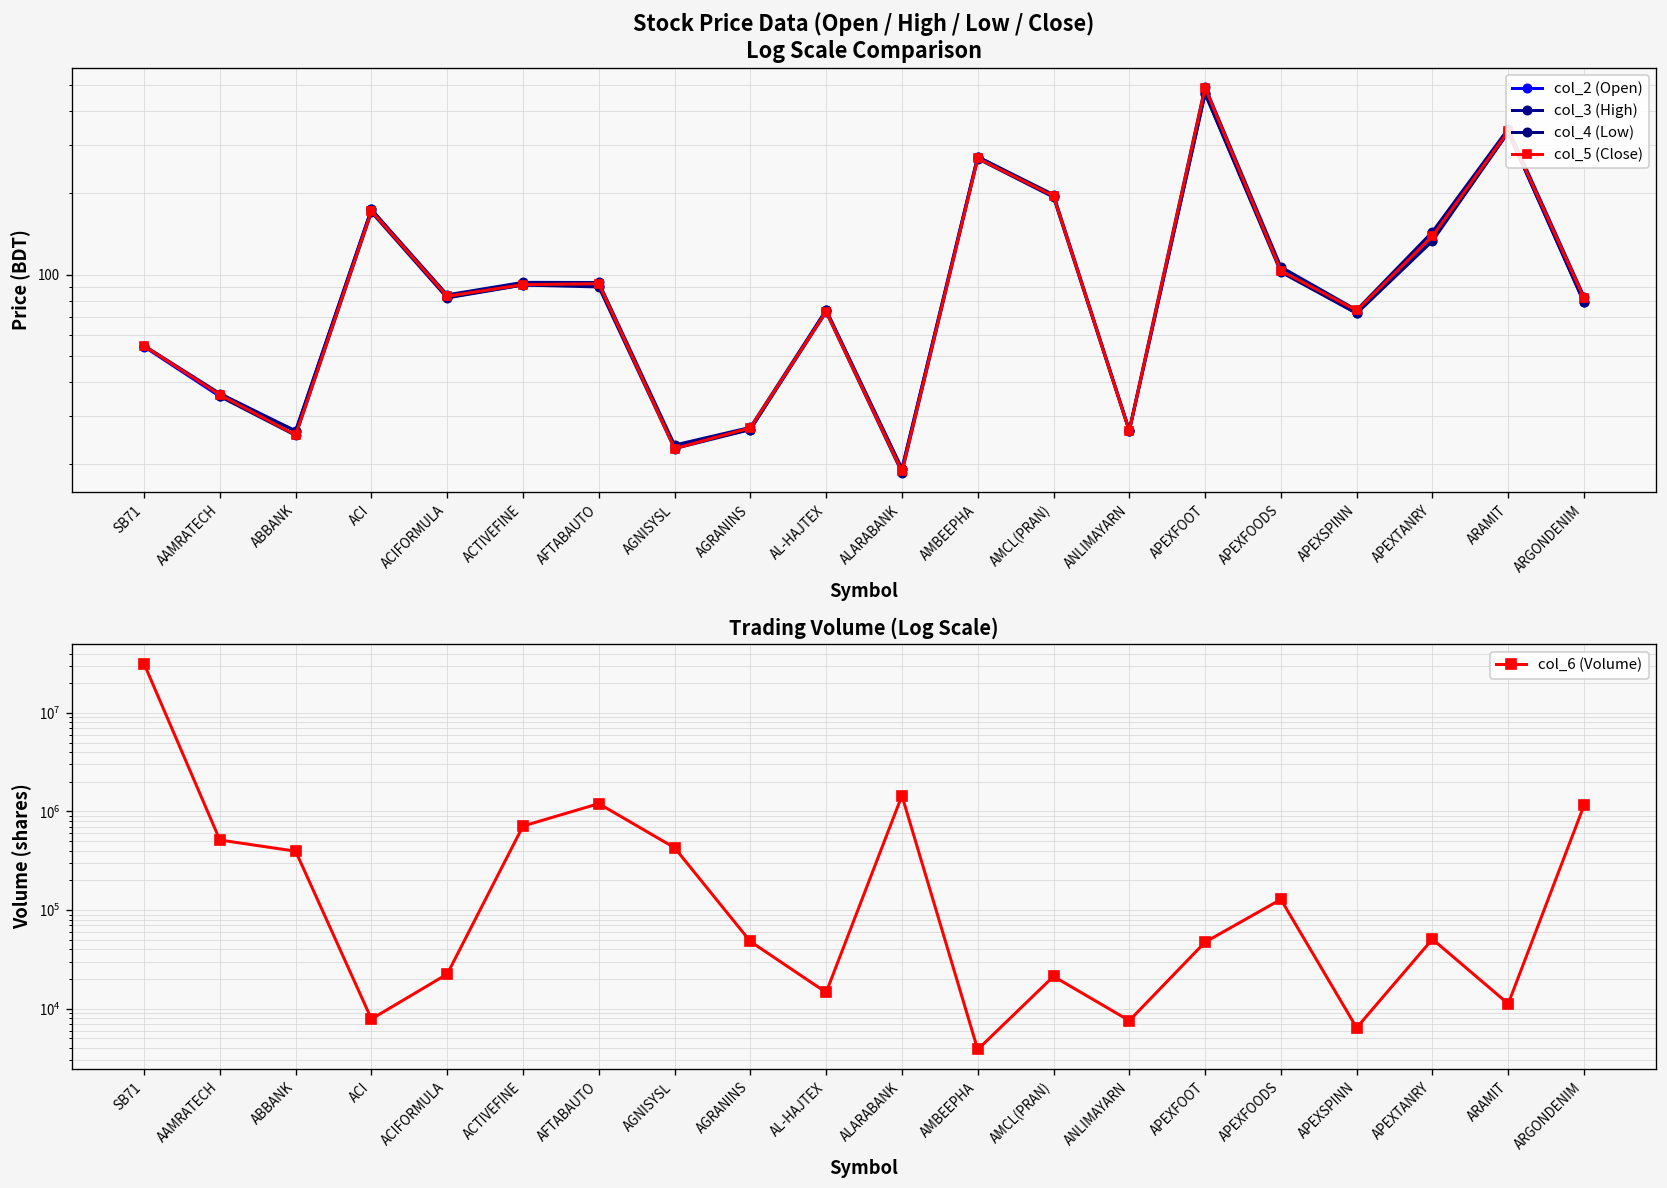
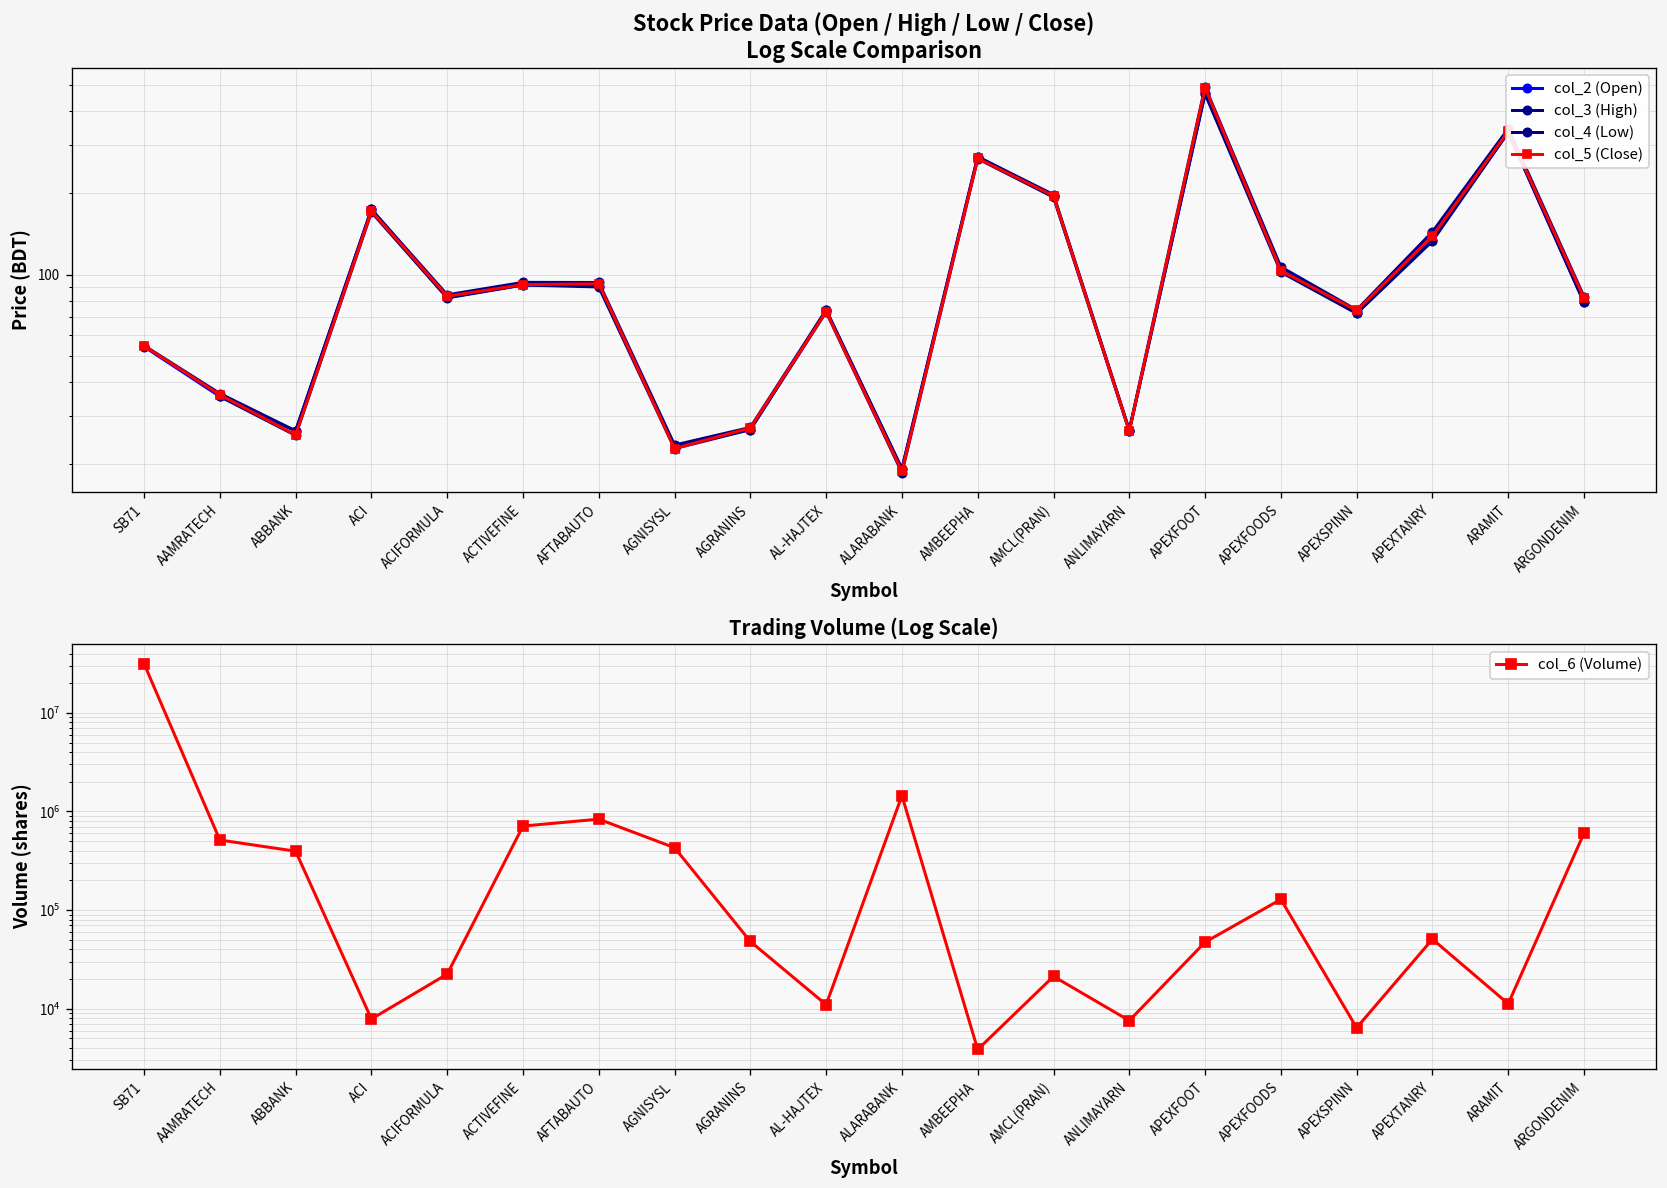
Trading Volume (Log Scale), AFTABAUTO: 1200000 -> 800000
Trading Volume (Log Scale), AL-HAJTEX: 15000 -> 11000
Trading Volume (Log Scale), ARGONDENIM: 1200000 -> 600000
